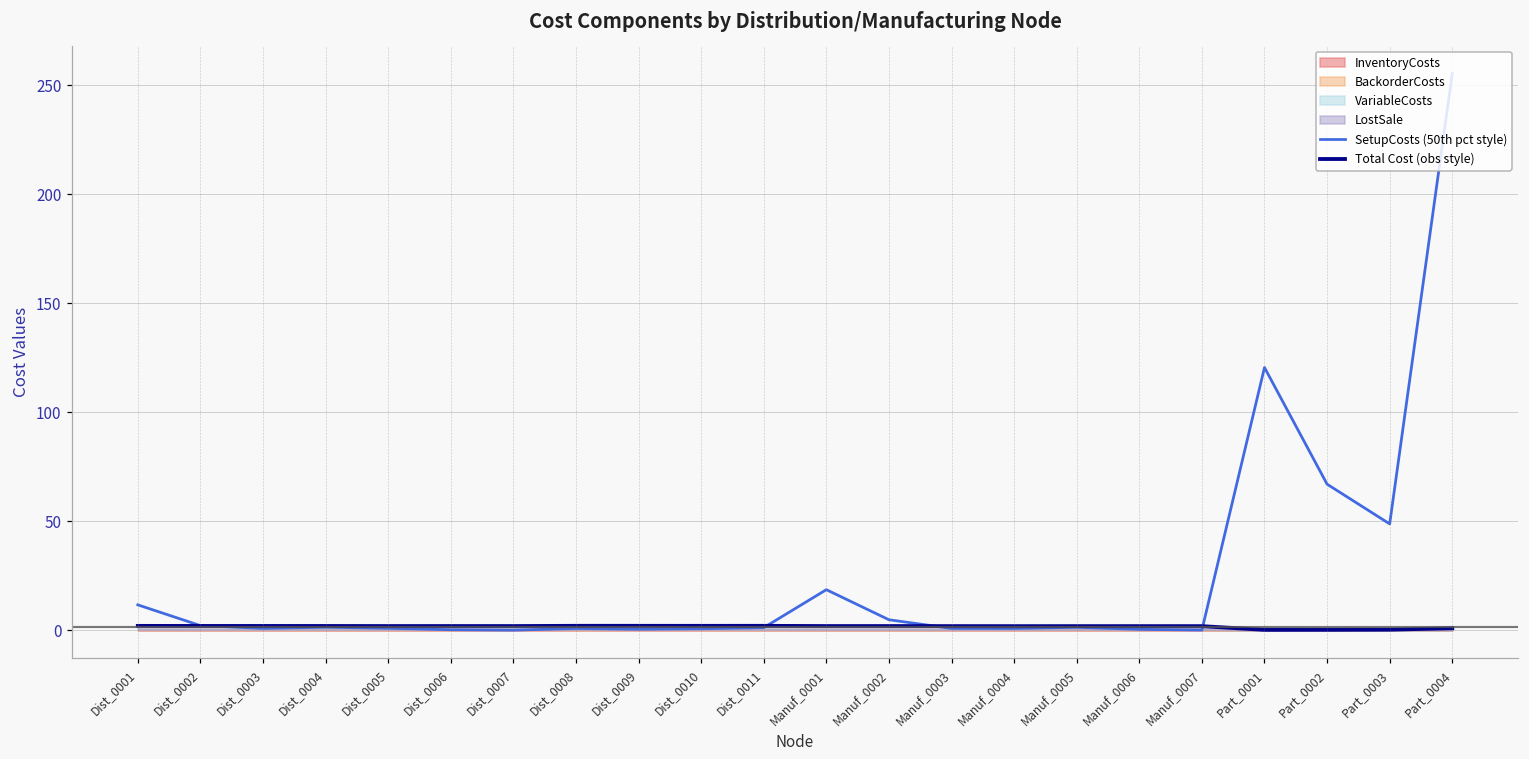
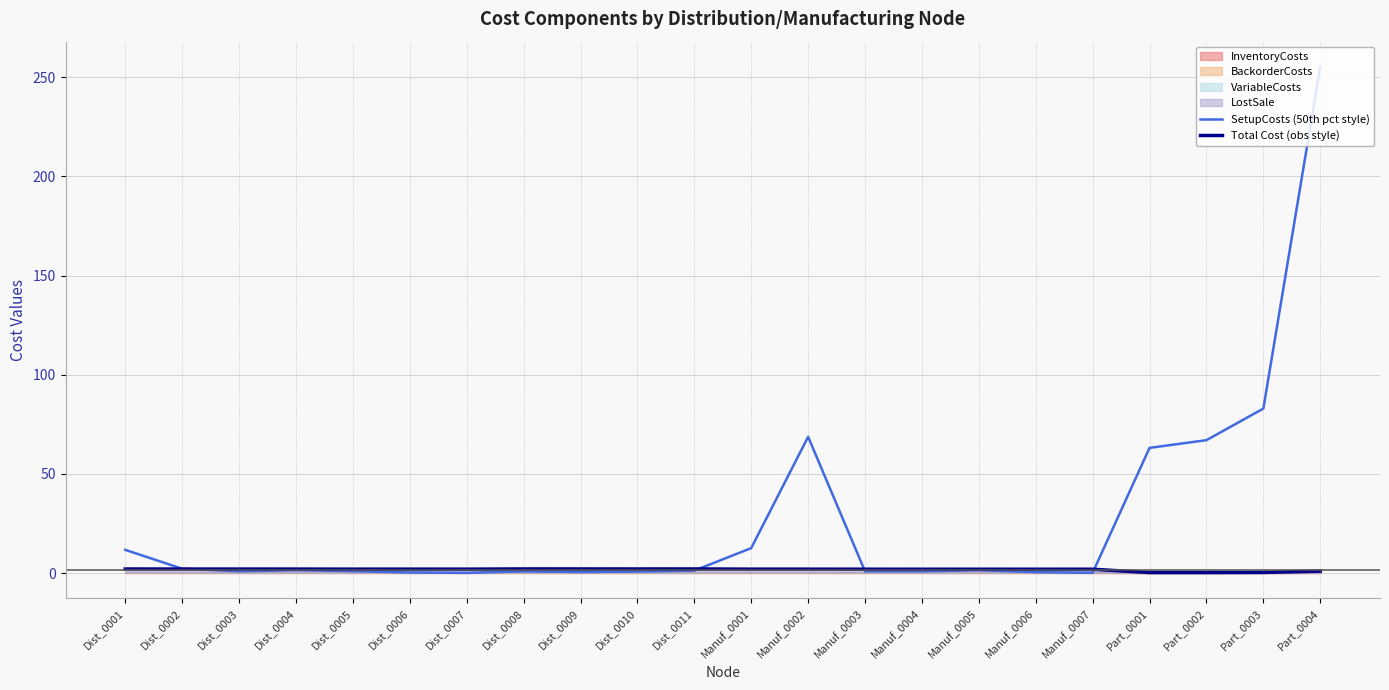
SetupCosts (50th pct style), Manuf_0001: 19 -> 13
SetupCosts (50th pct style), Manuf_0002: 5 -> 69
SetupCosts (50th pct style), Part_0001: 121 -> 63
SetupCosts (50th pct style), Part_0003: 49 -> 83
